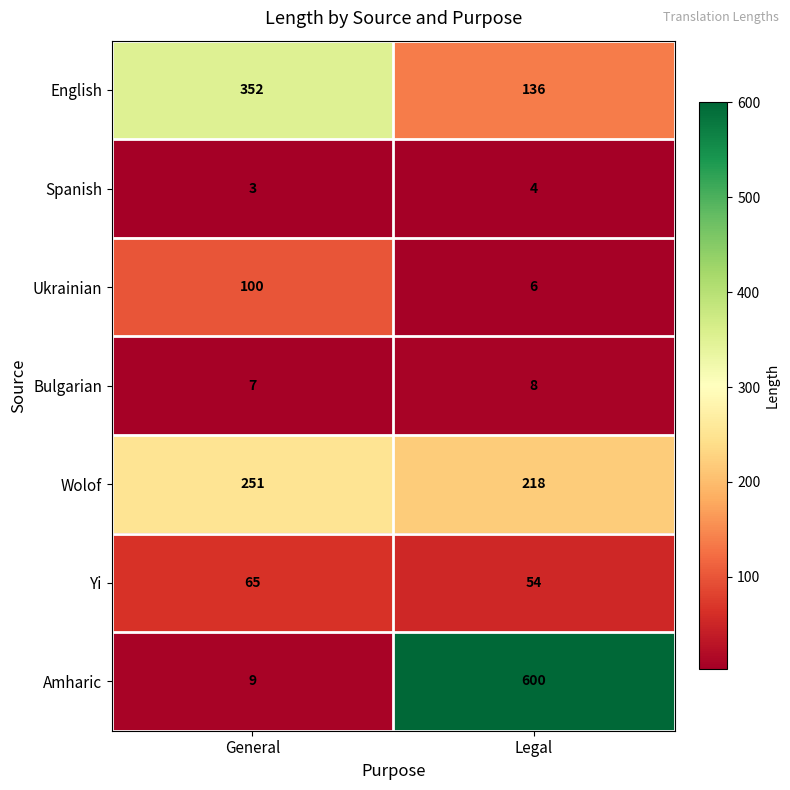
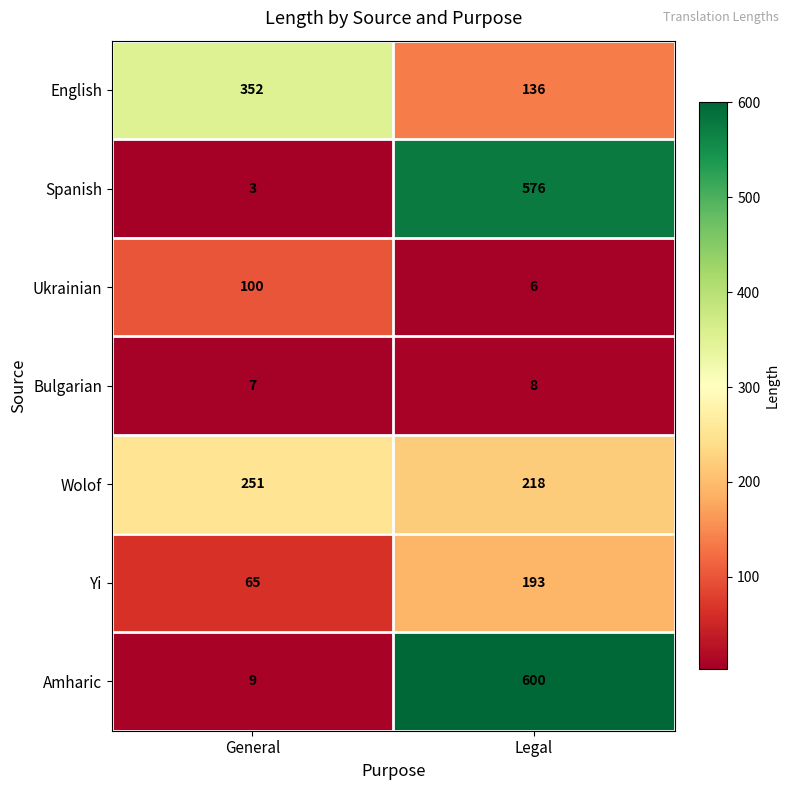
Spanish, Legal: 4 -> 576
Yi, Legal: 54 -> 193
